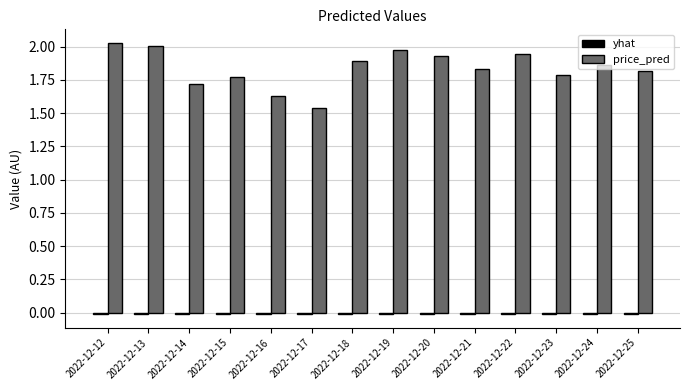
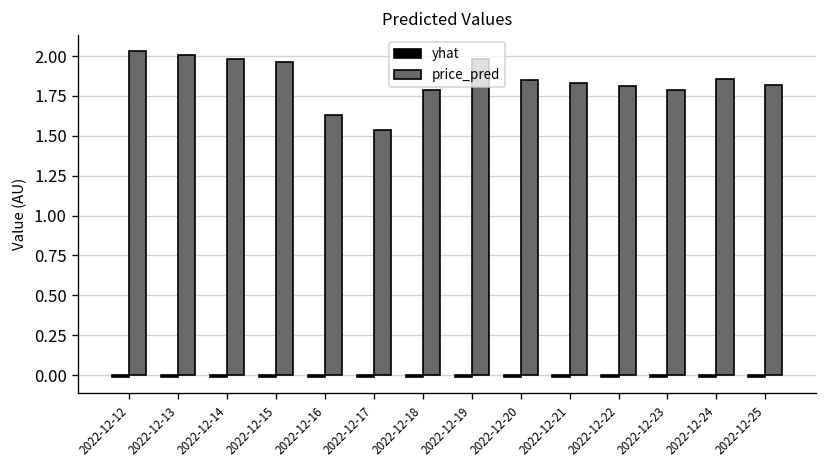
price_pred, 2022-12-14: 1.72 -> 1.98
price_pred, 2022-12-15: 1.77 -> 1.96
price_pred, 2022-12-18: 1.90 -> 1.79
price_pred, 2022-12-20: 1.93 -> 1.85
price_pred, 2022-12-22: 1.94 -> 1.81
